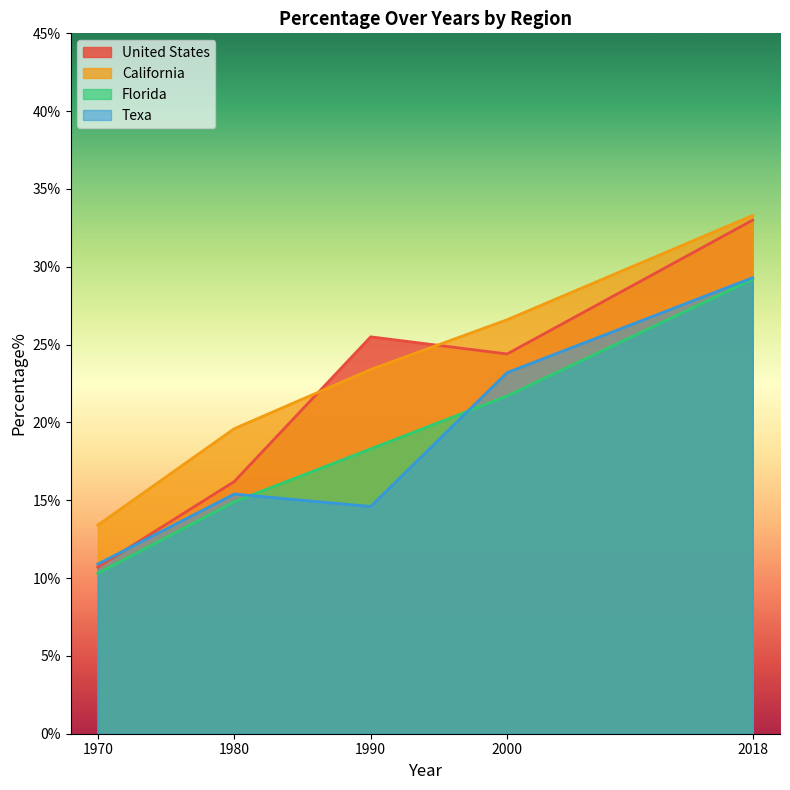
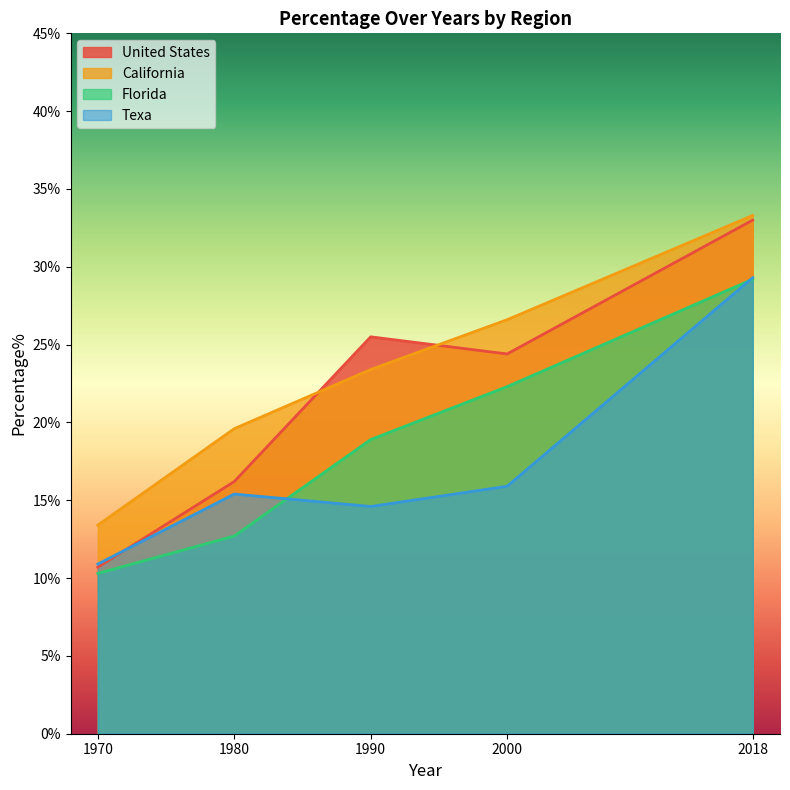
Florida, 1980: 14.9% -> 12.7%
Florida, 1990: 18.3% -> 18.9%
Florida, 2000: 21.7% -> 22.3%
Texa, 2000: 23.2% -> 15.9%
